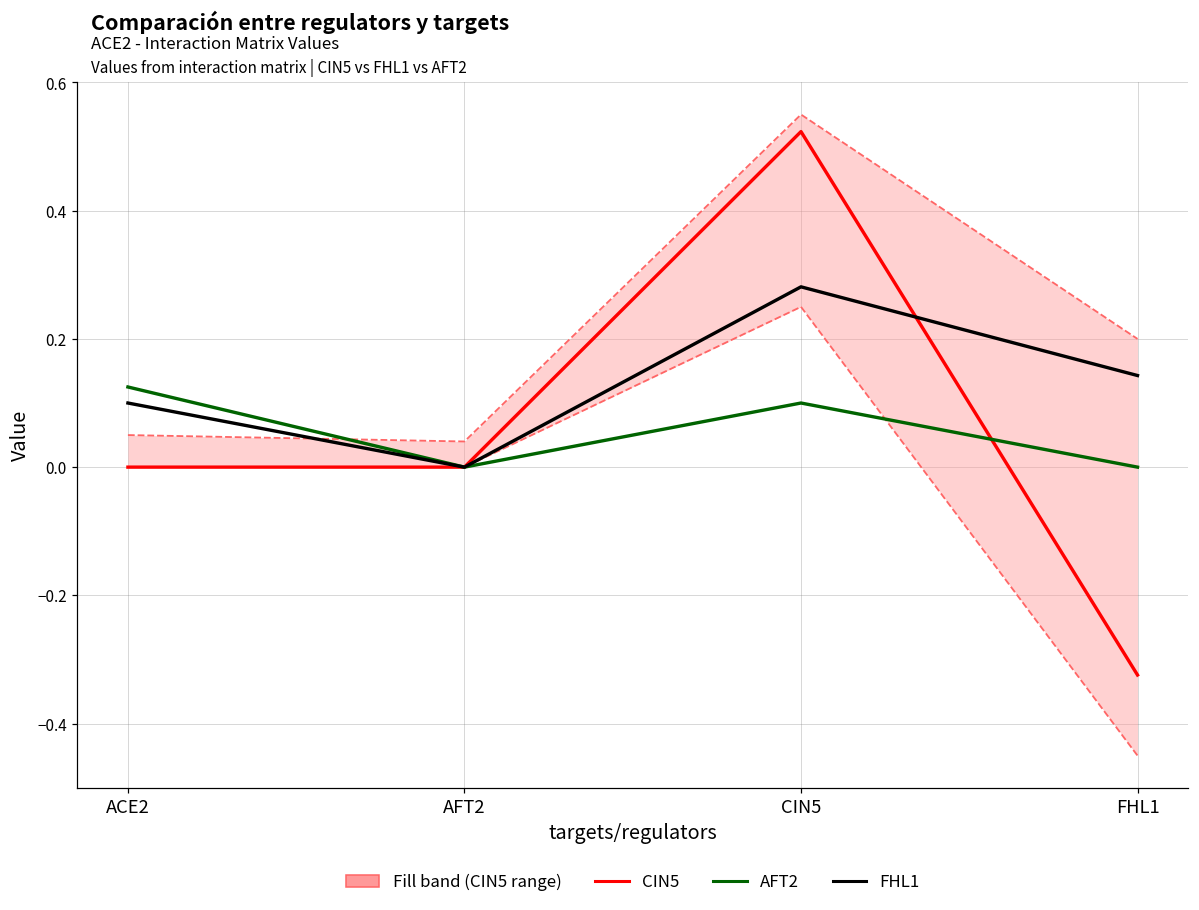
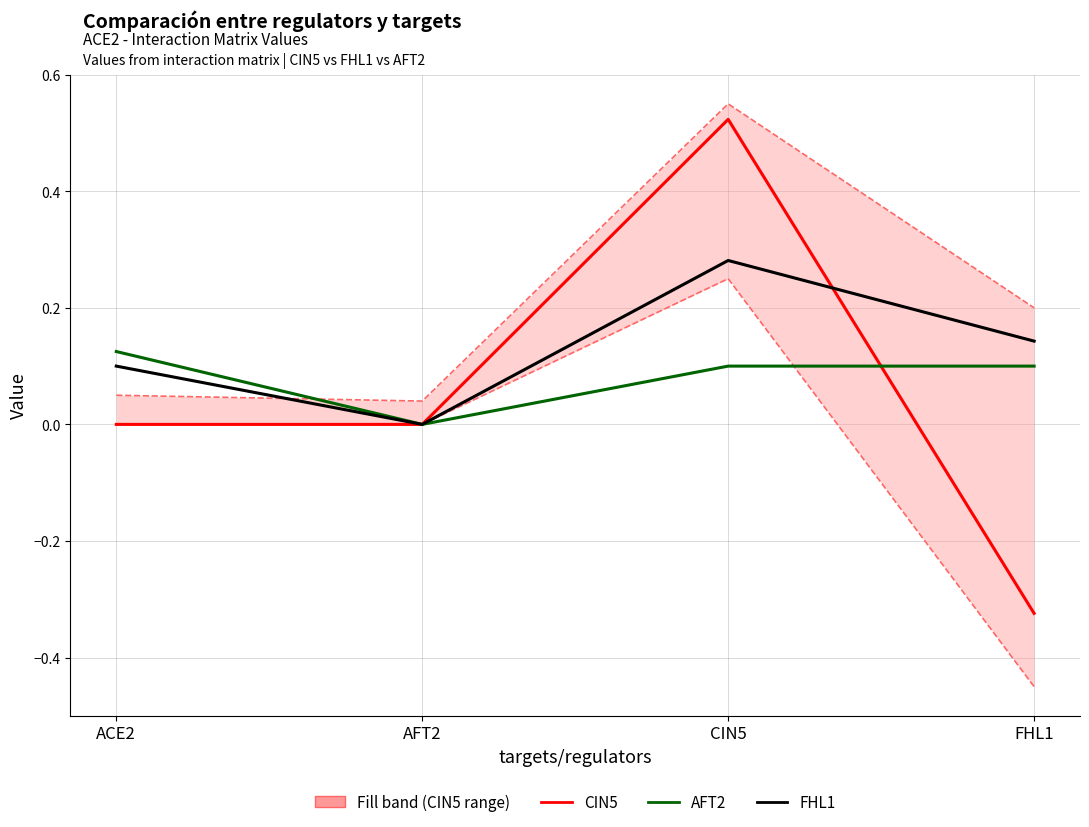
AFT2, FHL1: 0.0 -> 0.1
